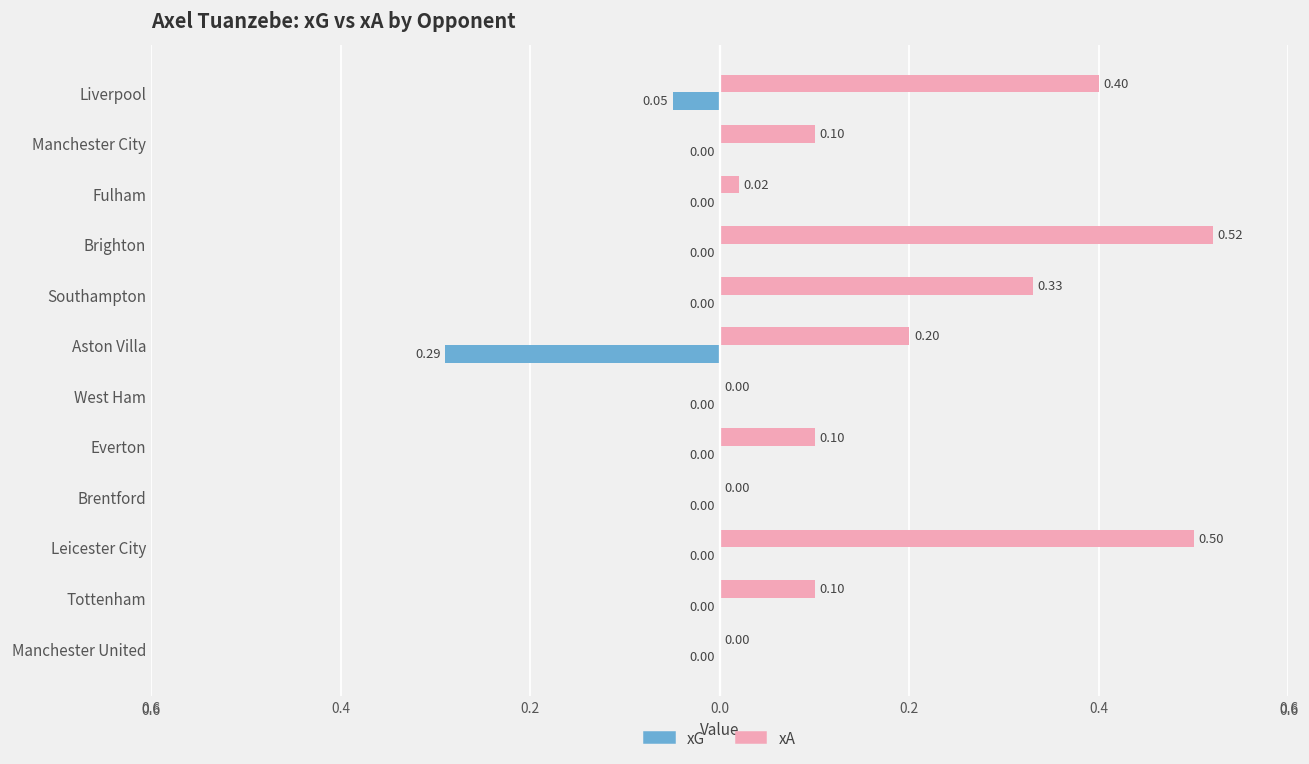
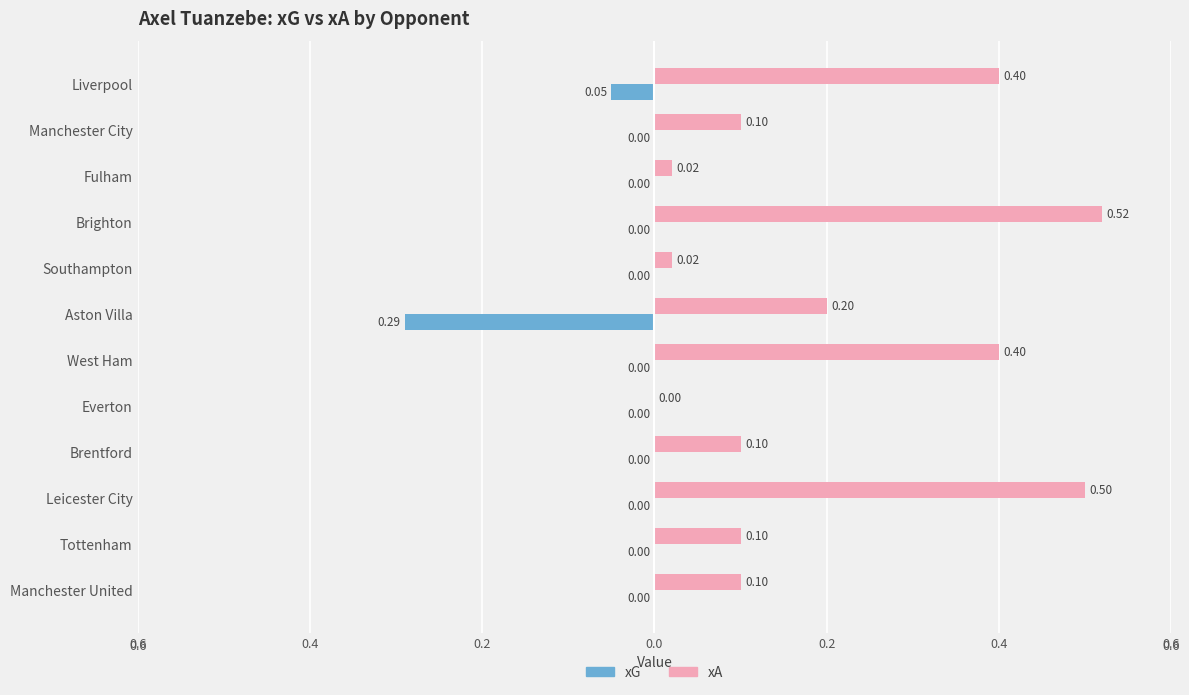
xA, Southampton: 0.33 -> 0.02
xA, West Ham: 0.00 -> 0.40
xA, Everton: 0.10 -> 0.00
xA, Brentford: 0.00 -> 0.10
xA, Manchester United: 0.00 -> 0.10
